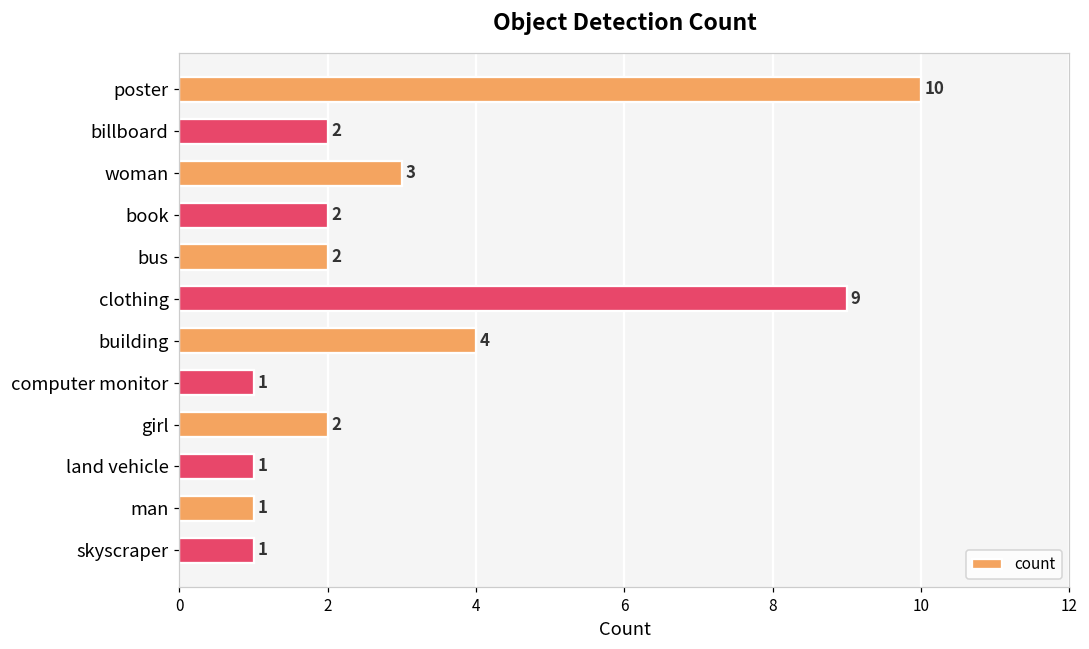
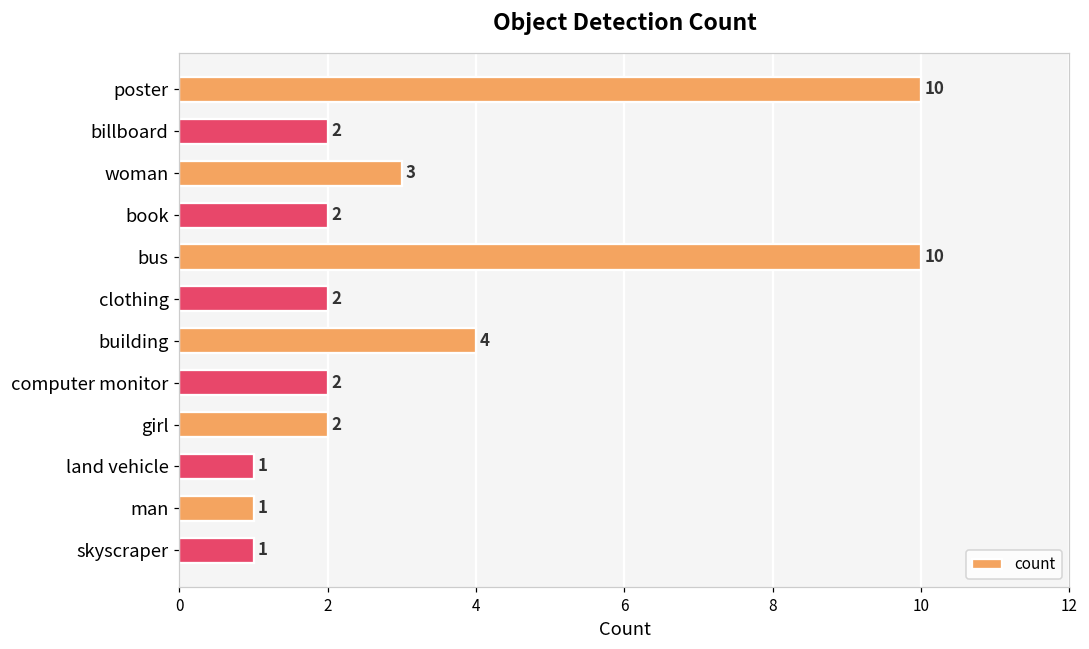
bus: 2 -> 10
clothing: 9 -> 2
computer monitor: 1 -> 2
